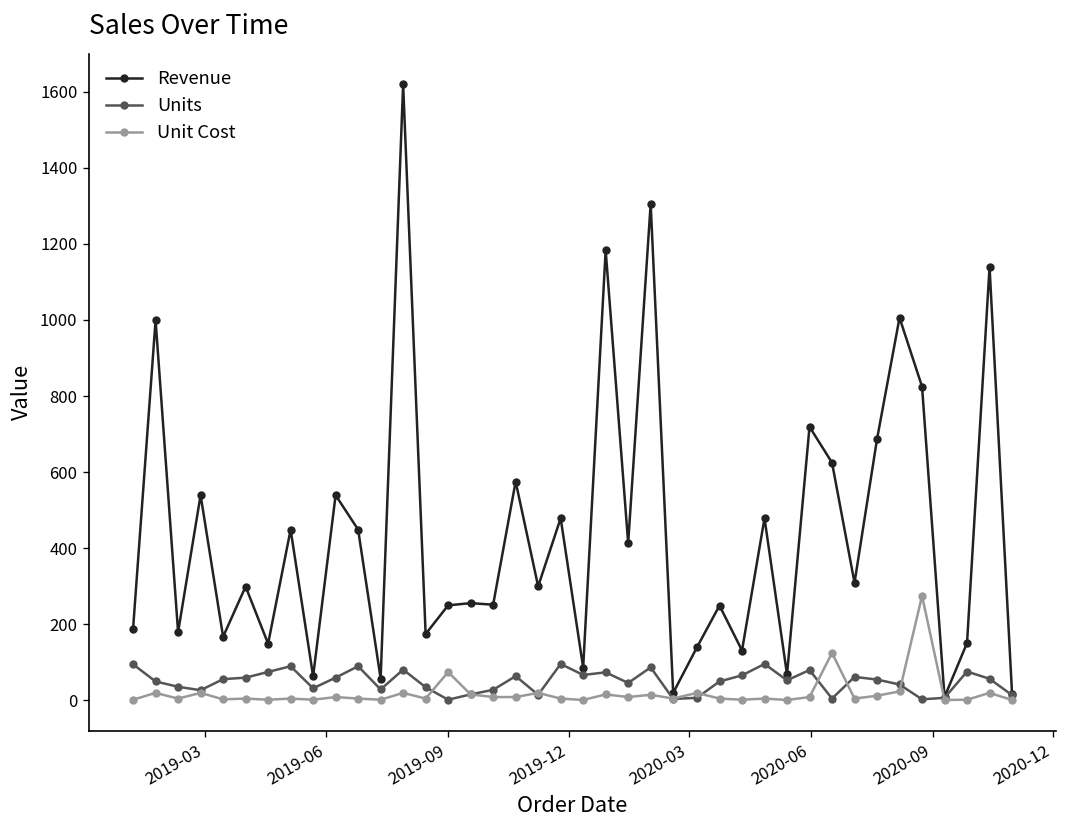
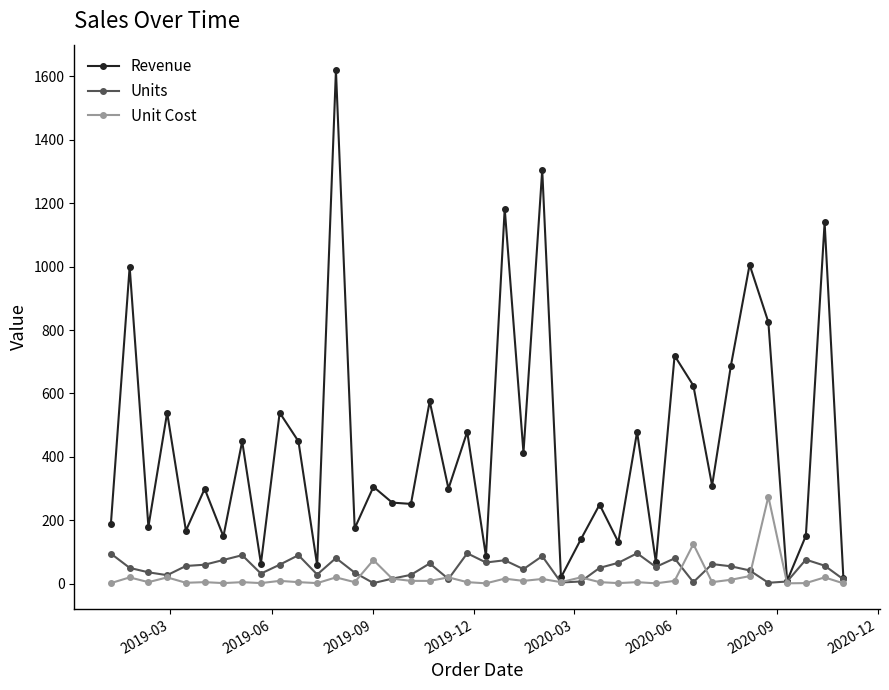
Revenue, 2019-09: 250 -> 310
